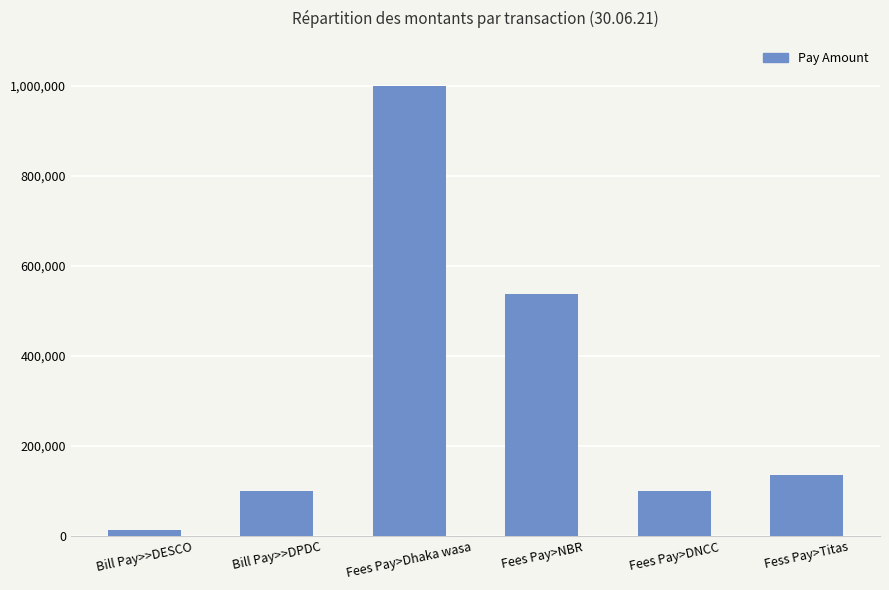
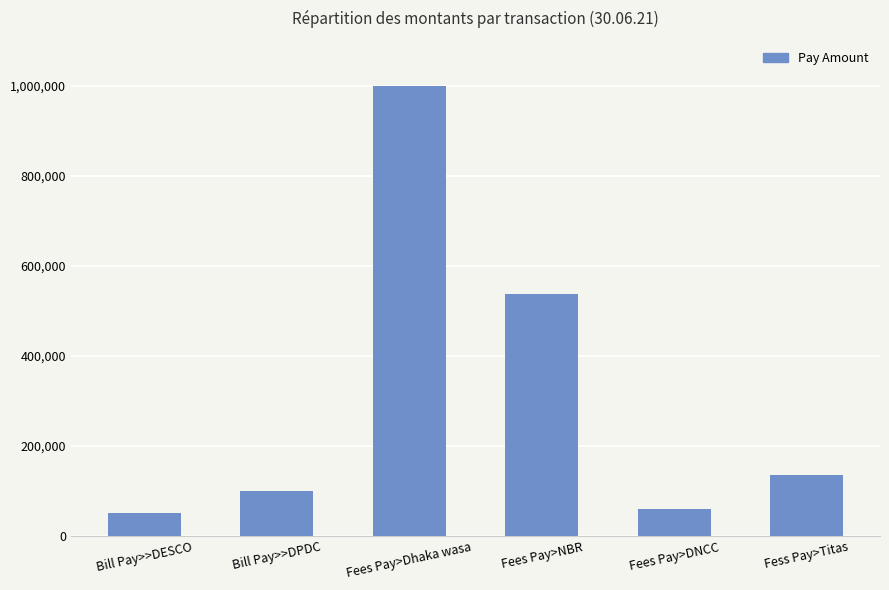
Bill Pay>>DESCO: 10,000 -> 50,000
Fees Pay>DNCC: 100,000 -> 60,000
